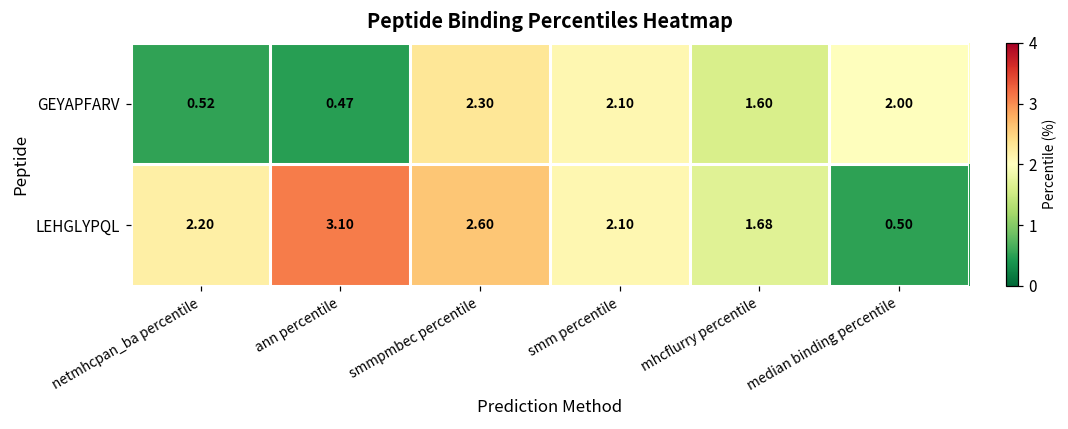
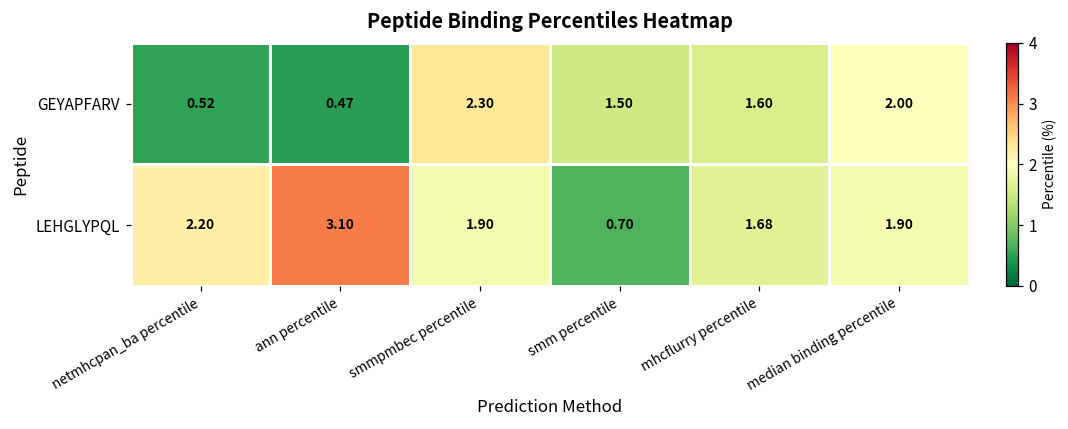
GEYAPFARV, smm percentile: 2.10 -> 1.50
LEHGLYPQL, smmpmbec percentile: 2.60 -> 1.90
LEHGLYPQL, smm percentile: 2.10 -> 0.70
LEHGLYPQL, median binding percentile: 0.50 -> 1.90
